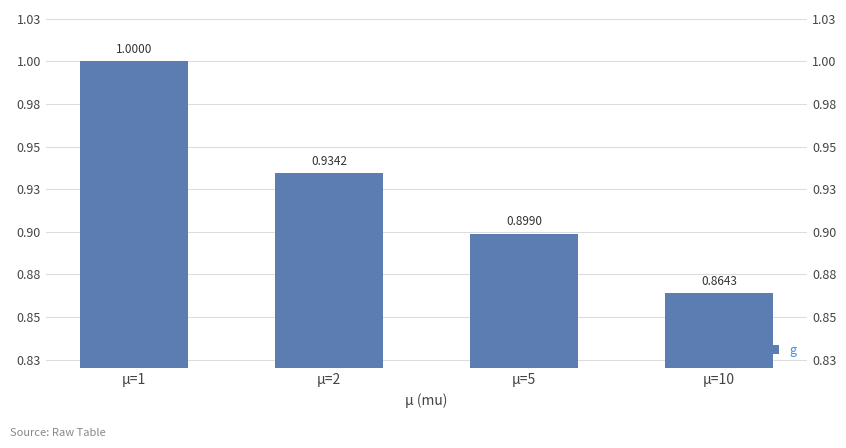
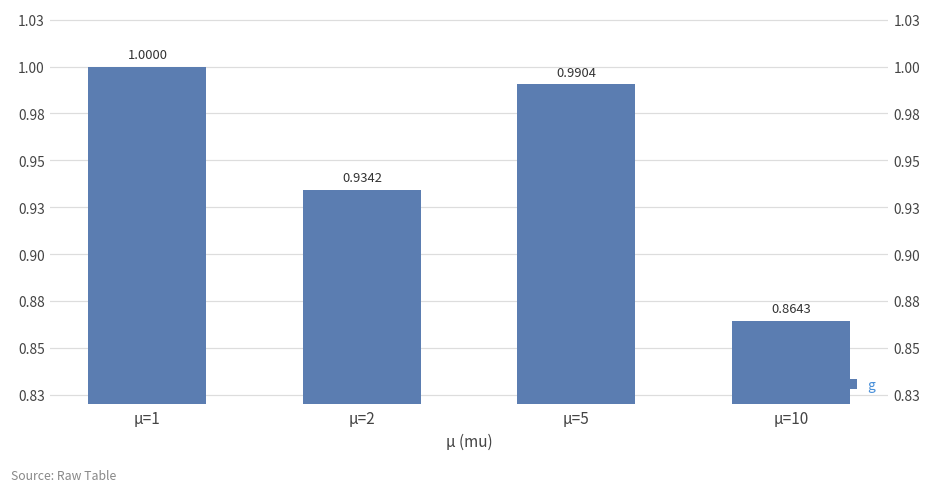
μ=5: 0.8990 -> 0.9904
